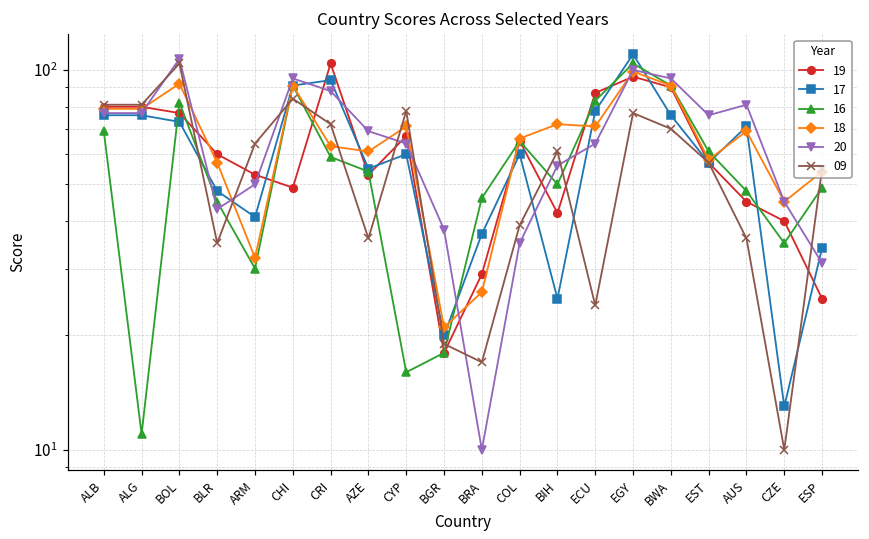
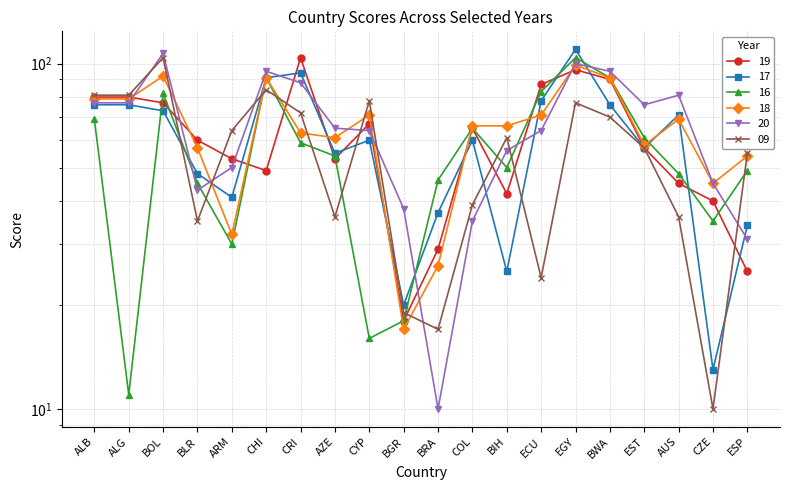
20, AZE: 69 -> 65
18, BGR: 21 -> 17
18, BIH: 72 -> 66
